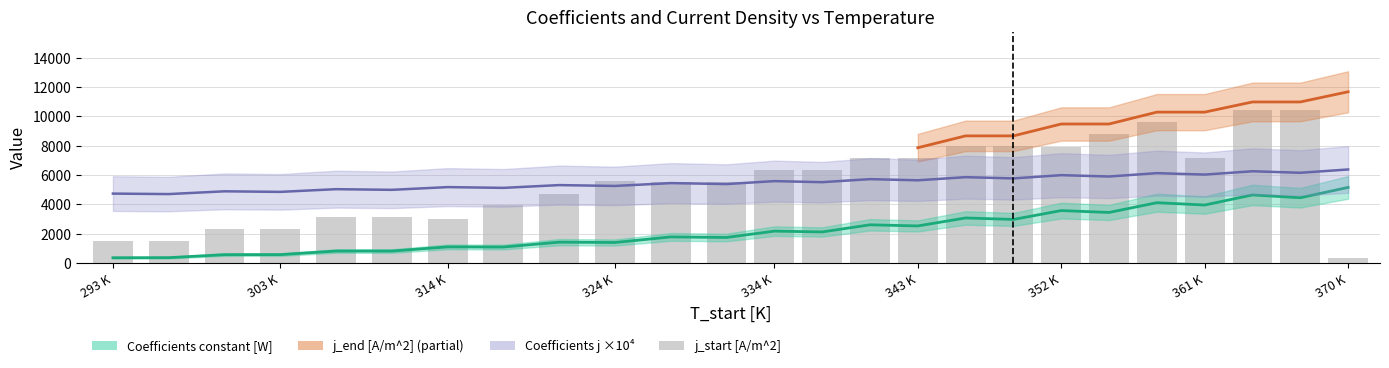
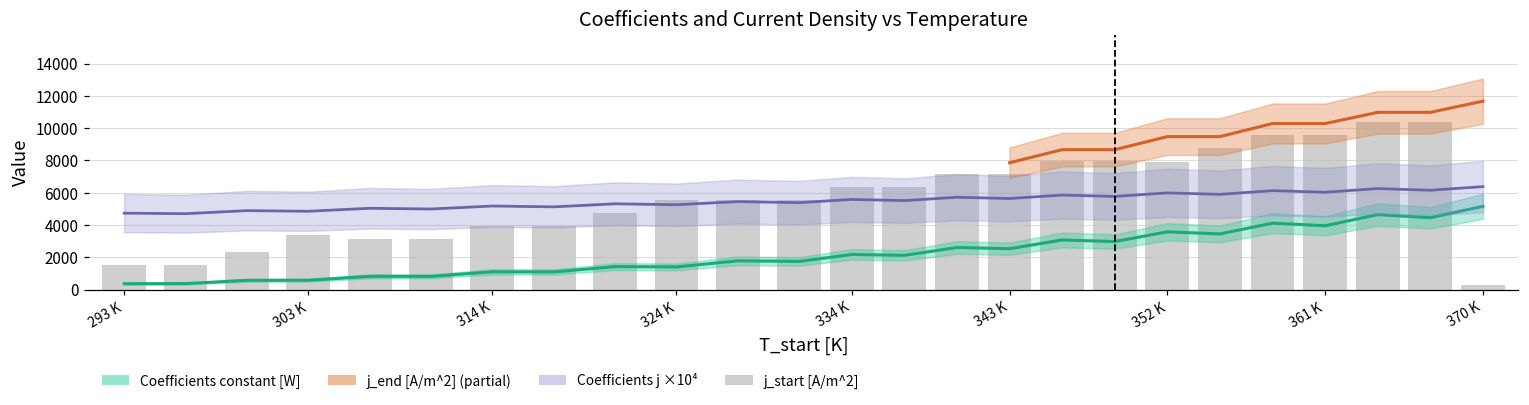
j_start [A/m^2], 303 K: 2300 -> 3400
j_start [A/m^2], 314 K: 3000 -> 3900
j_start [A/m^2], 361 K: 7200 -> 9600
